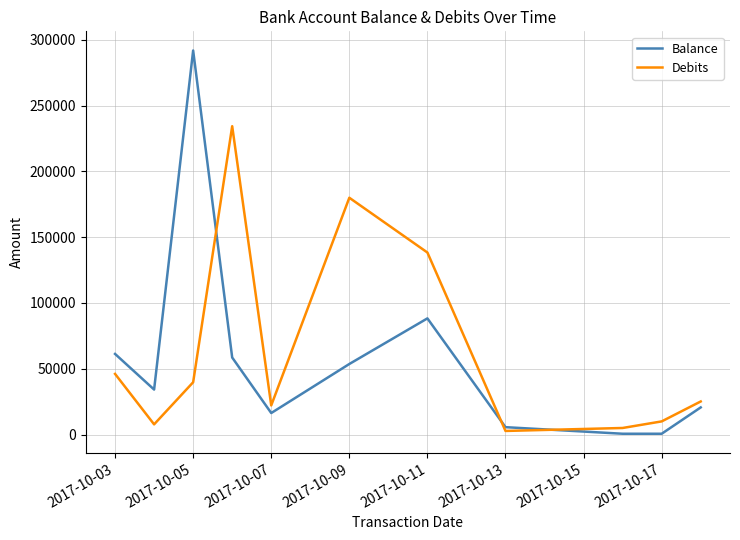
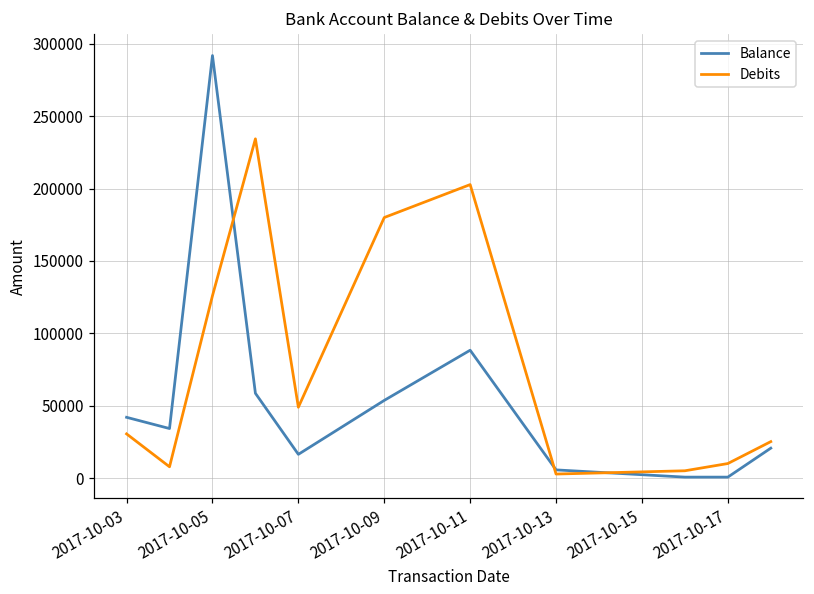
Balance, 2017-10-03: 61000 -> 42000
Debits, 2017-10-03: 46000 -> 30000
Debits, 2017-10-05: 40000 -> 126000
Debits, 2017-10-07: 22000 -> 49000
Debits, 2017-10-11: 138000 -> 203000
